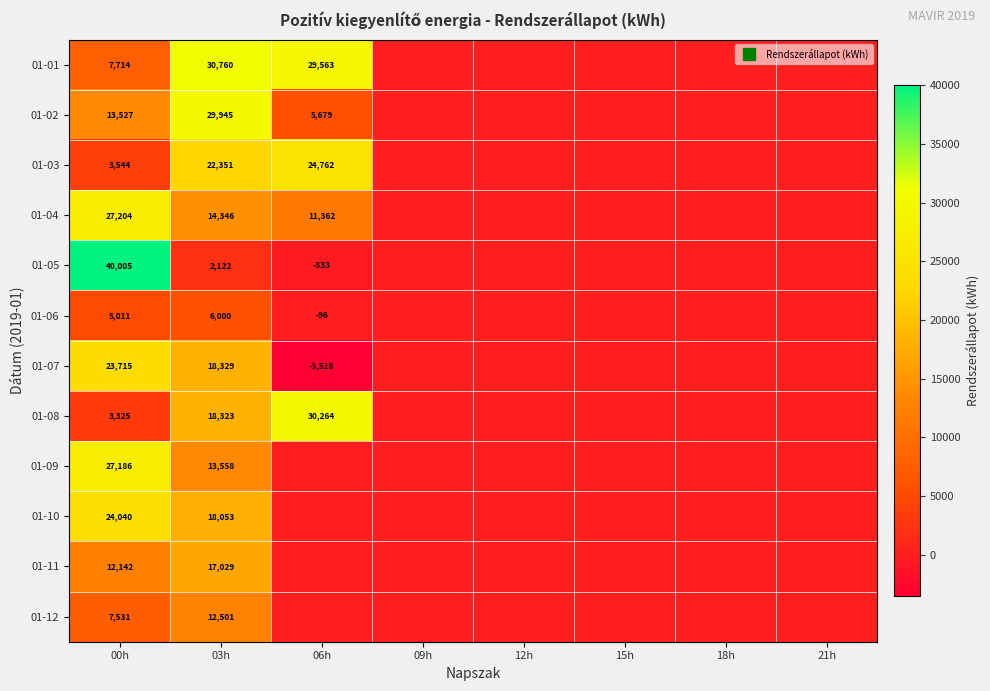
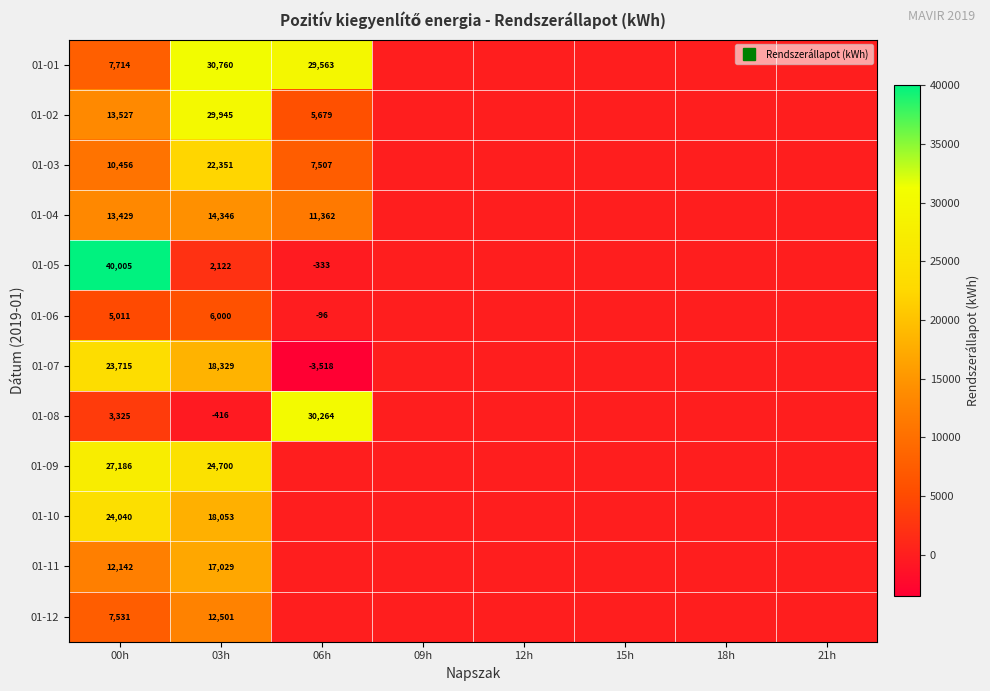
01-03, 00h: 3,544 -> 10,456
01-03, 06h: 24,762 -> 7,507
01-04, 00h: 27,204 -> 13,429
01-08, 03h: 18,323 -> -416
01-09, 03h: 13,558 -> 24,700
